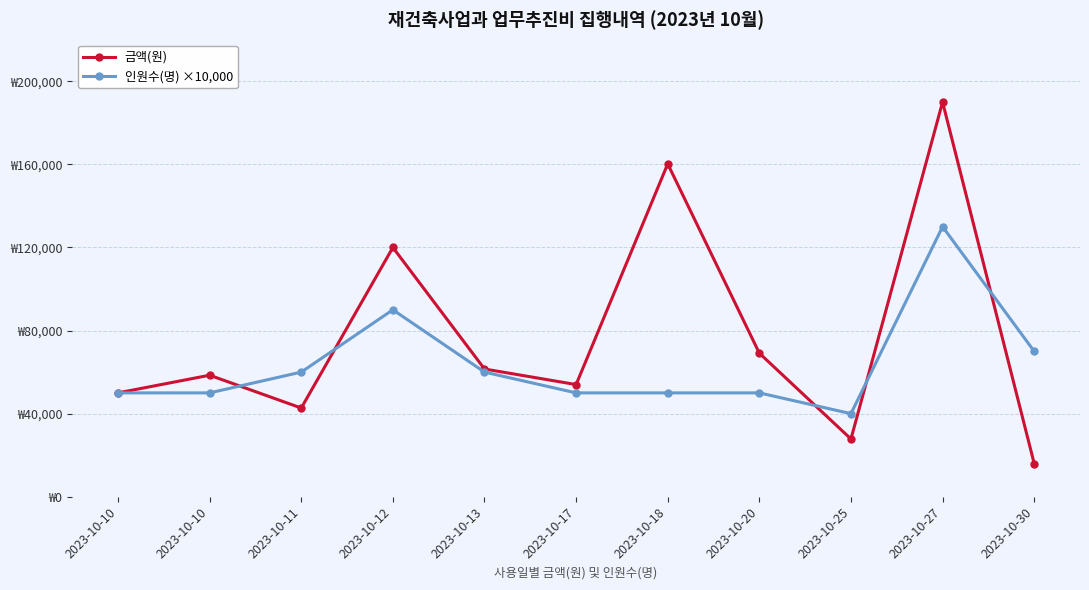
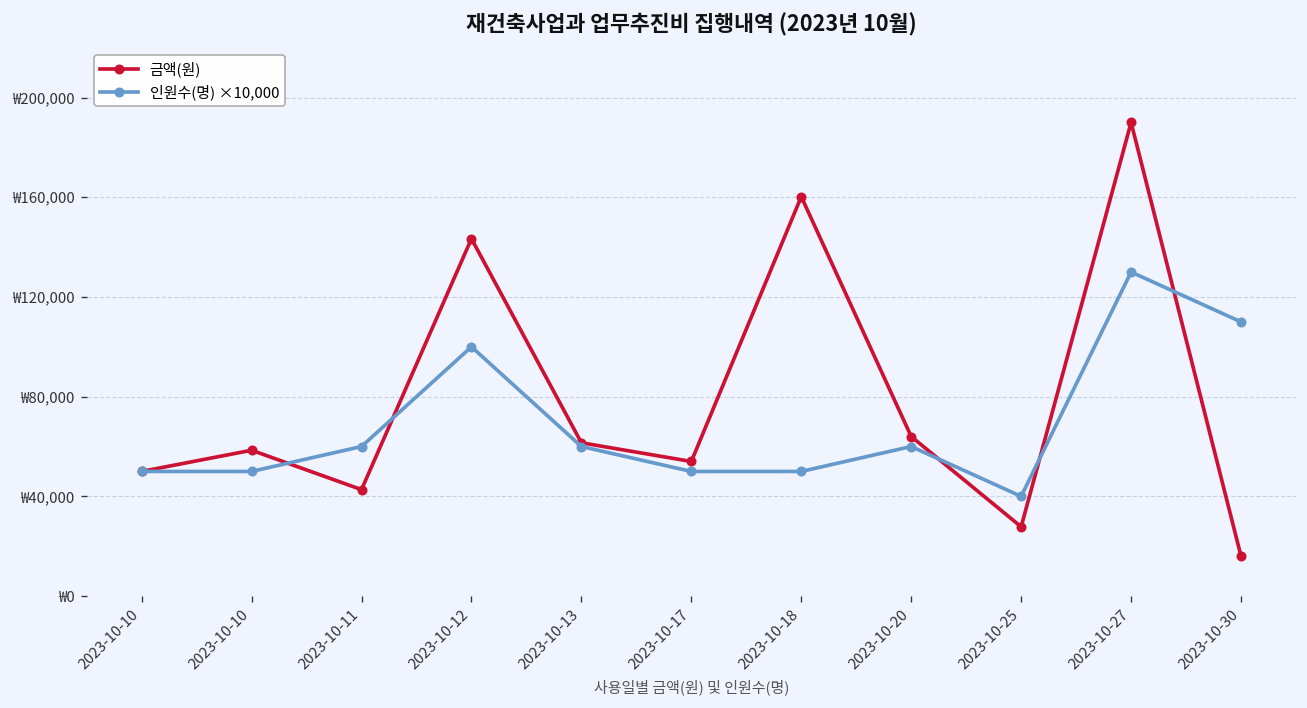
금액(원), 2023-10-12: ₩120,000 -> ₩143,000
인원수(명) ×10,000, 2023-10-12: ₩90,000 -> ₩100,000
금액(원), 2023-10-20: ₩69,000 -> ₩64,000
인원수(명) ×10,000, 2023-10-20: ₩50,000 -> ₩60,000
인원수(명) ×10,000, 2023-10-30: ₩70,000 -> ₩110,000
